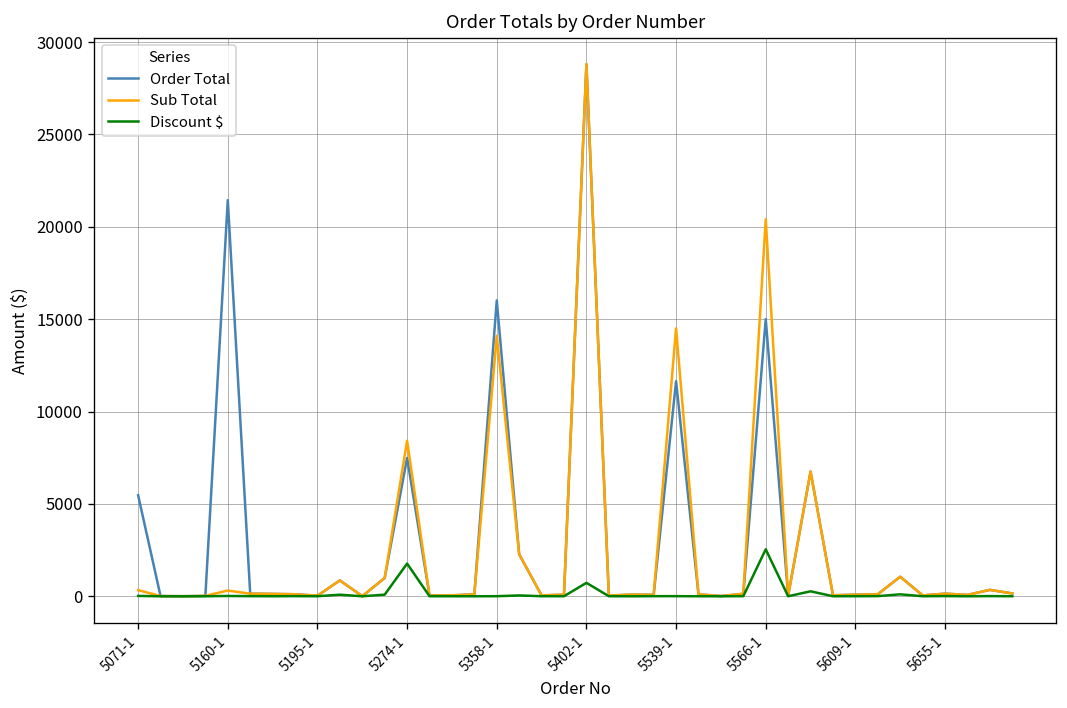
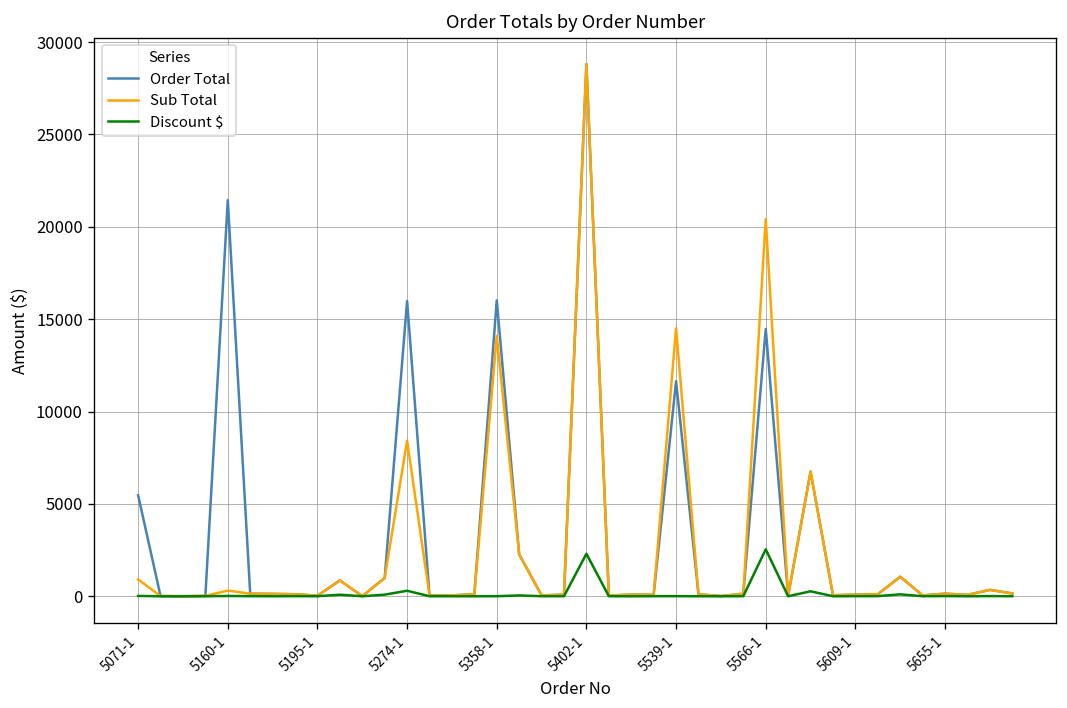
Sub Total, 5071-1: 300 -> 900
Order Total, 5274-1: 7500 -> 16000
Discount $, 5274-1: 1800 -> 300
Discount $, 5402-1: 700 -> 2300
Order Total, 5566-1: 15000 -> 14500
